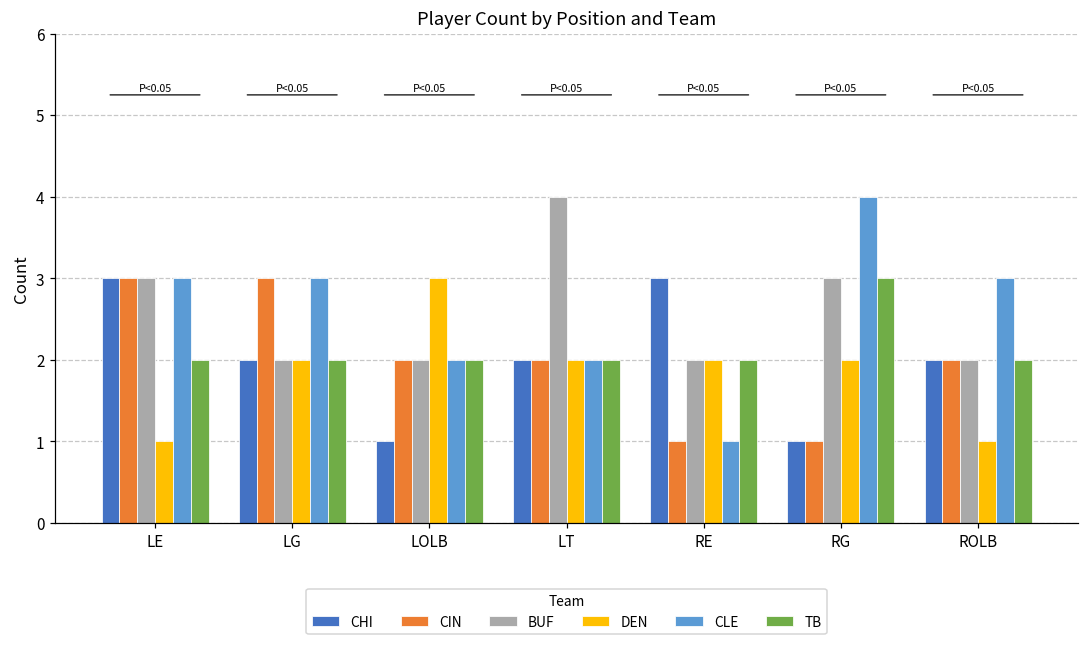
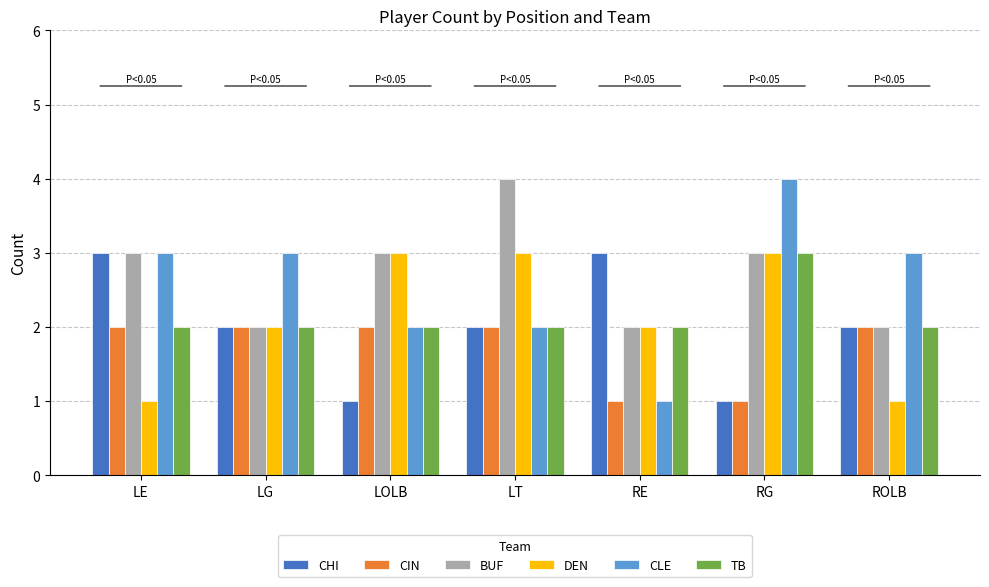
CIN, LE: 3 -> 2
CIN, LG: 3 -> 2
BUF, LOLB: 2 -> 3
DEN, LT: 2 -> 3
DEN, RG: 2 -> 3
